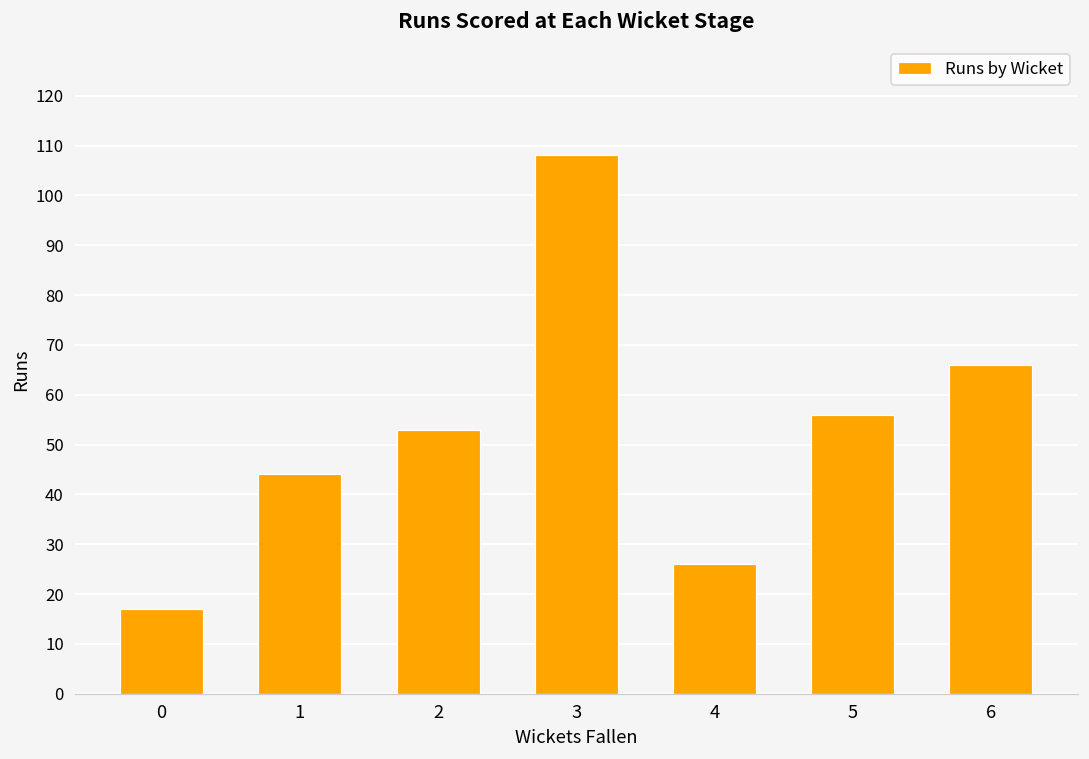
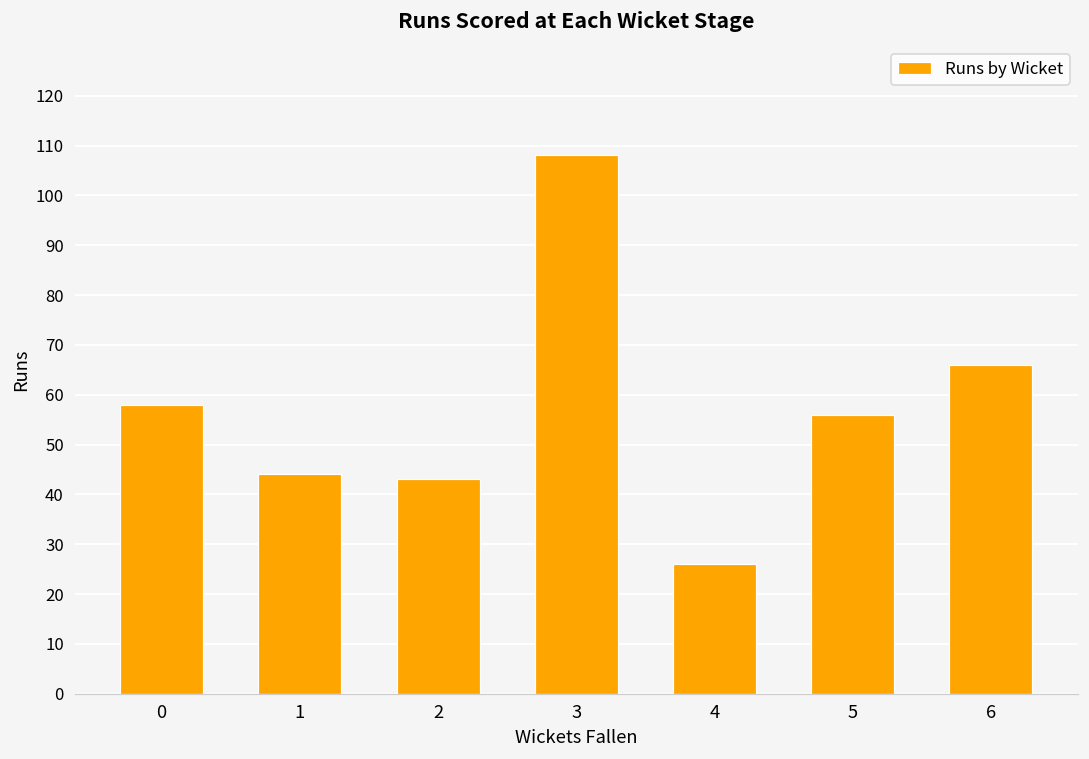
0: 17 -> 58
2: 53 -> 43
